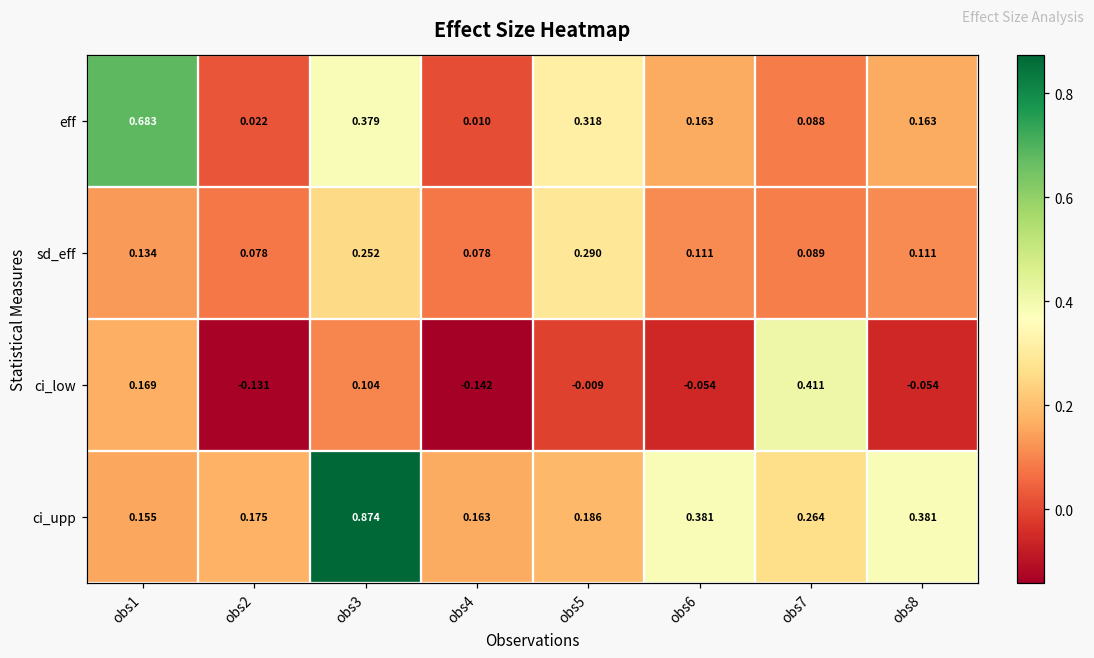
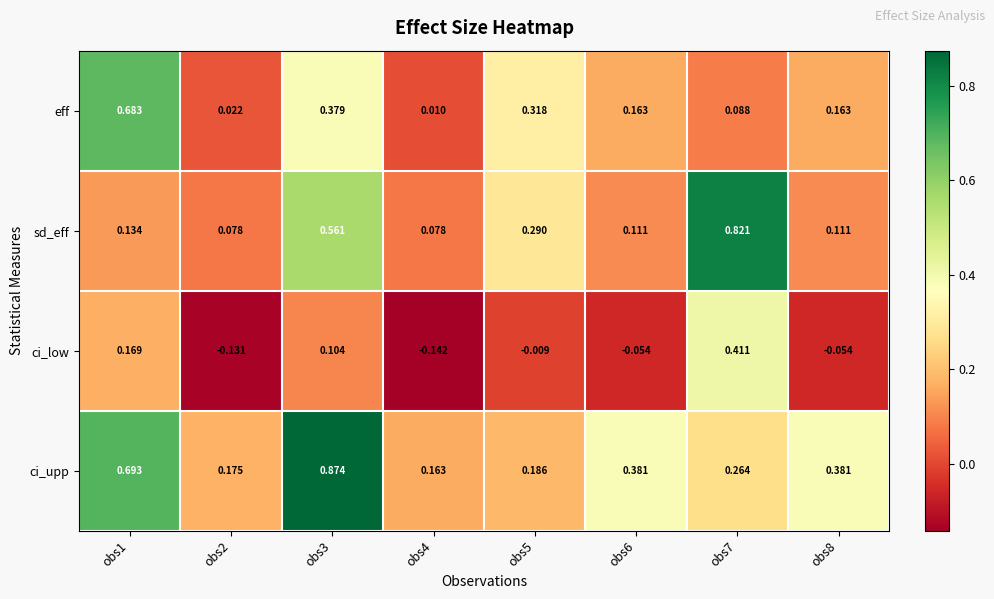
sd_eff, obs3: 0.252 -> 0.561
sd_eff, obs7: 0.089 -> 0.821
ci_upp, obs1: 0.155 -> 0.693
